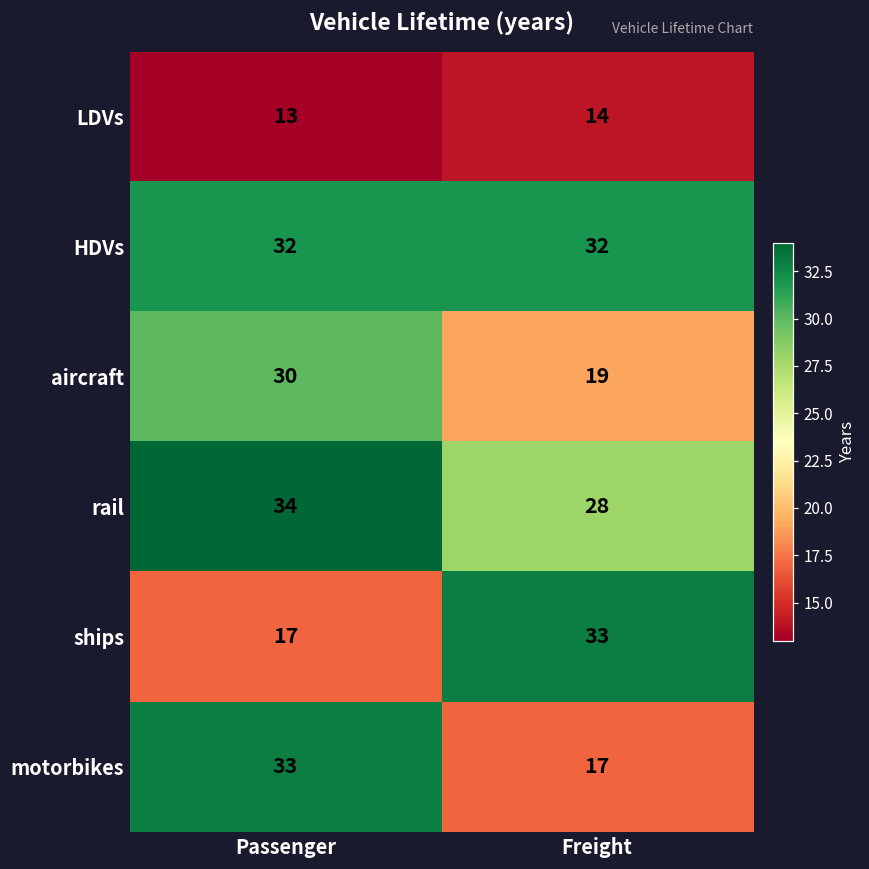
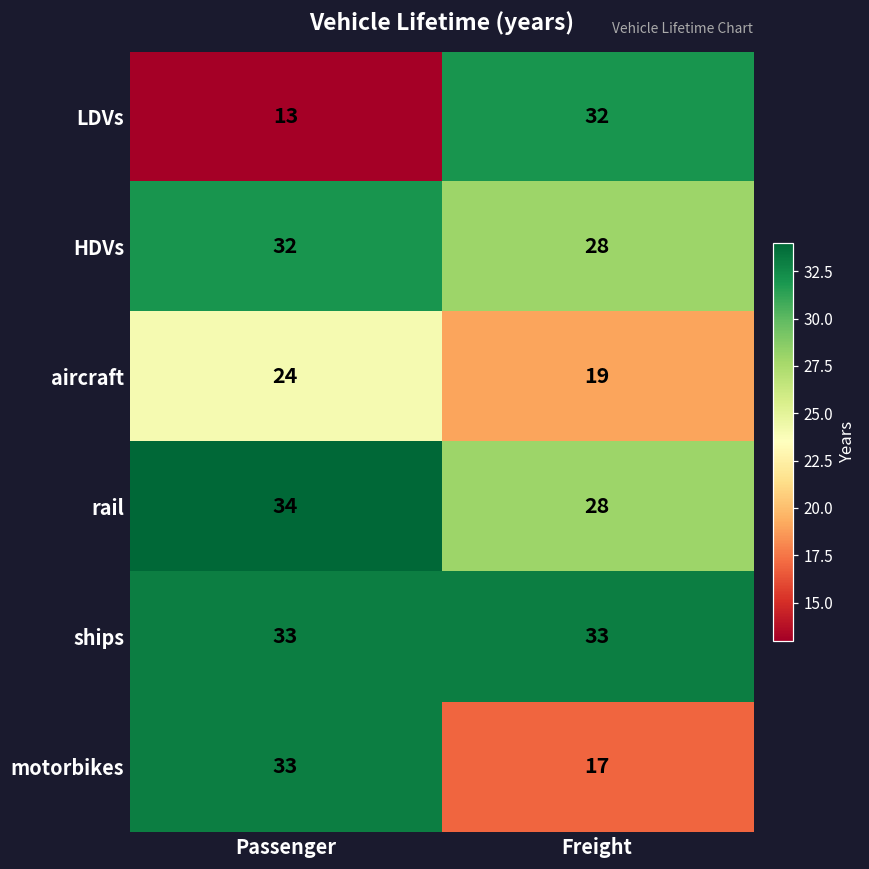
LDVs, Freight: 14 -> 32
HDVs, Freight: 32 -> 28
aircraft, Passenger: 30 -> 24
ships, Passenger: 17 -> 33
